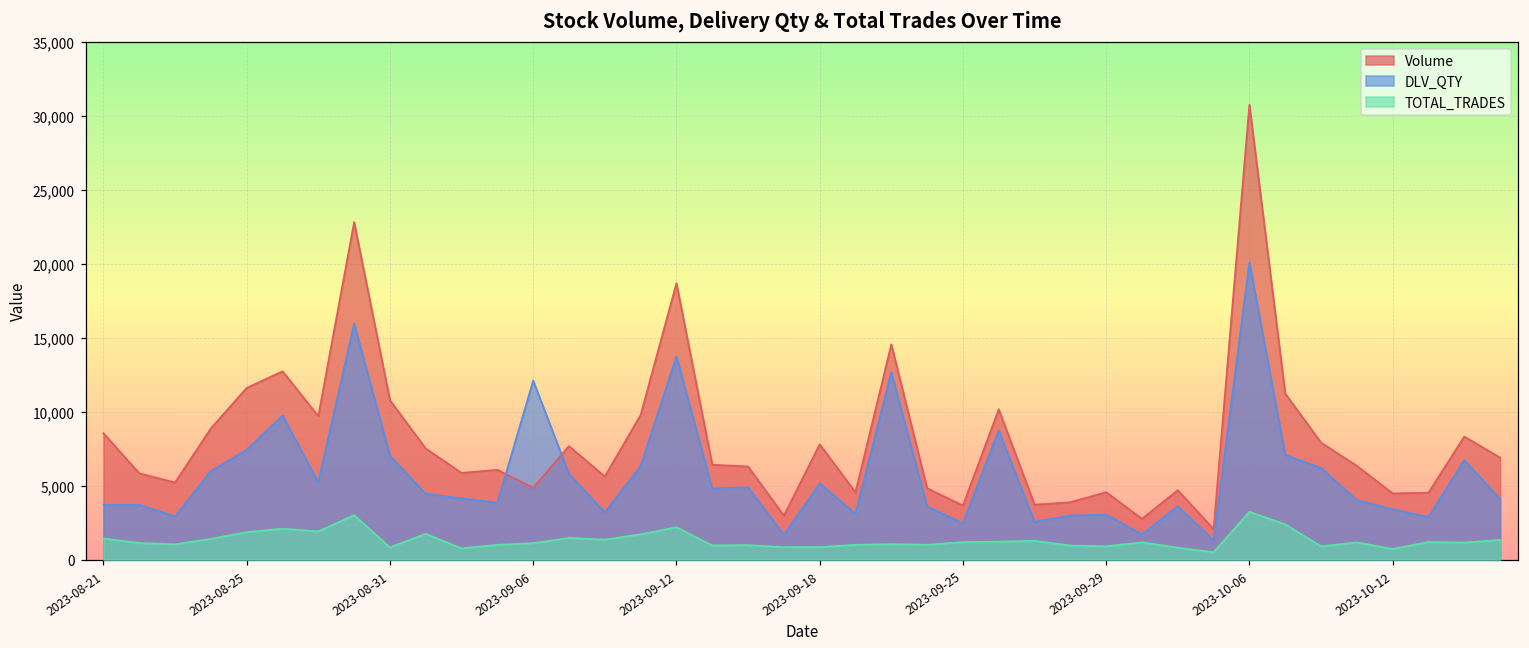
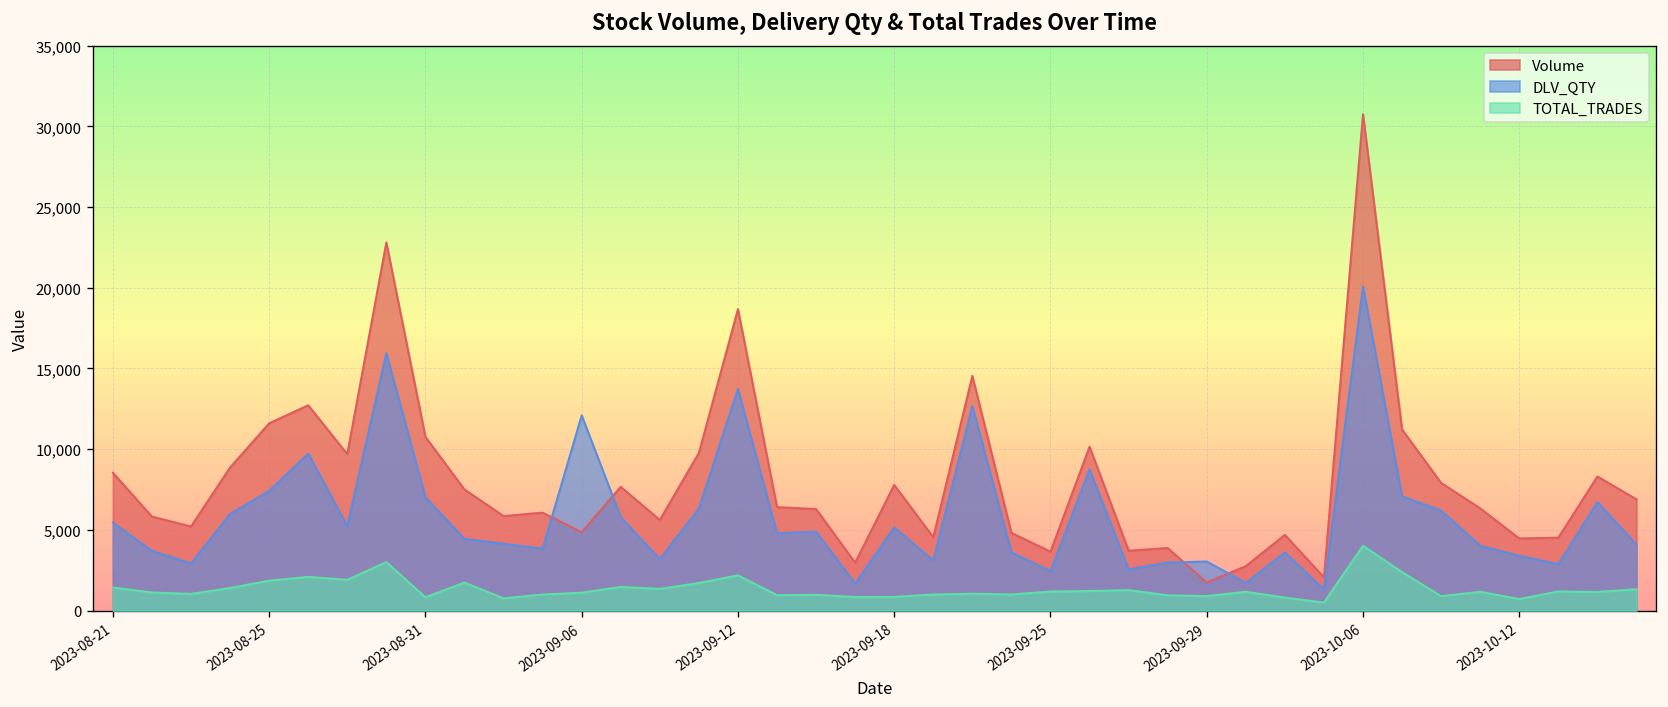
DLV_QTY, 2023-08-21: 3,700 -> 5,500
Volume, 2023-09-29: 4,600 -> 1,700
TOTAL_TRADES, 2023-10-06: 3,200 -> 4,000
